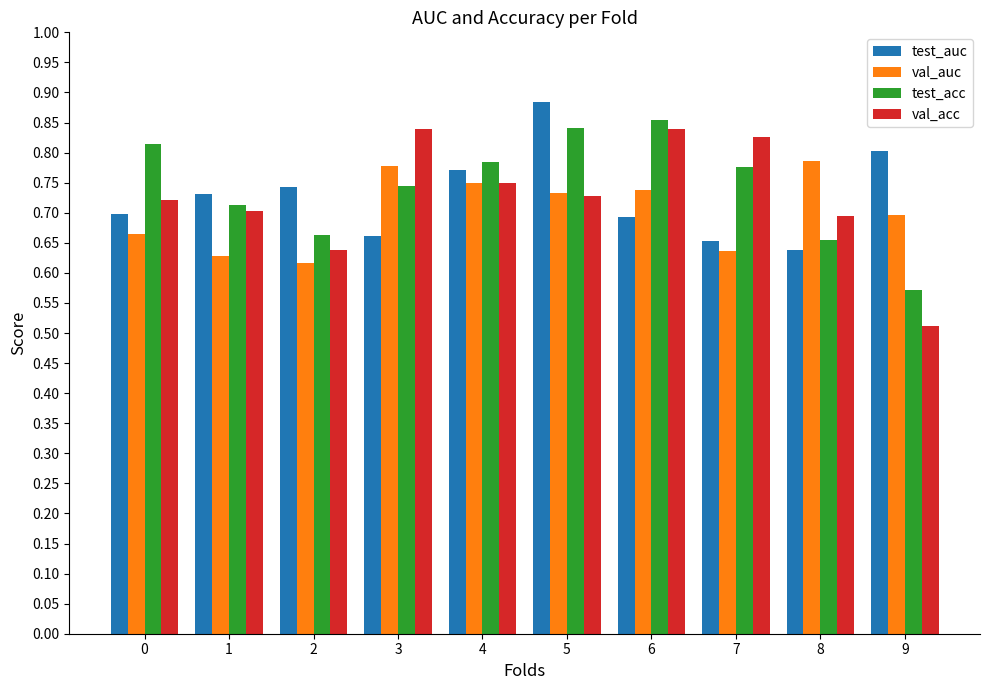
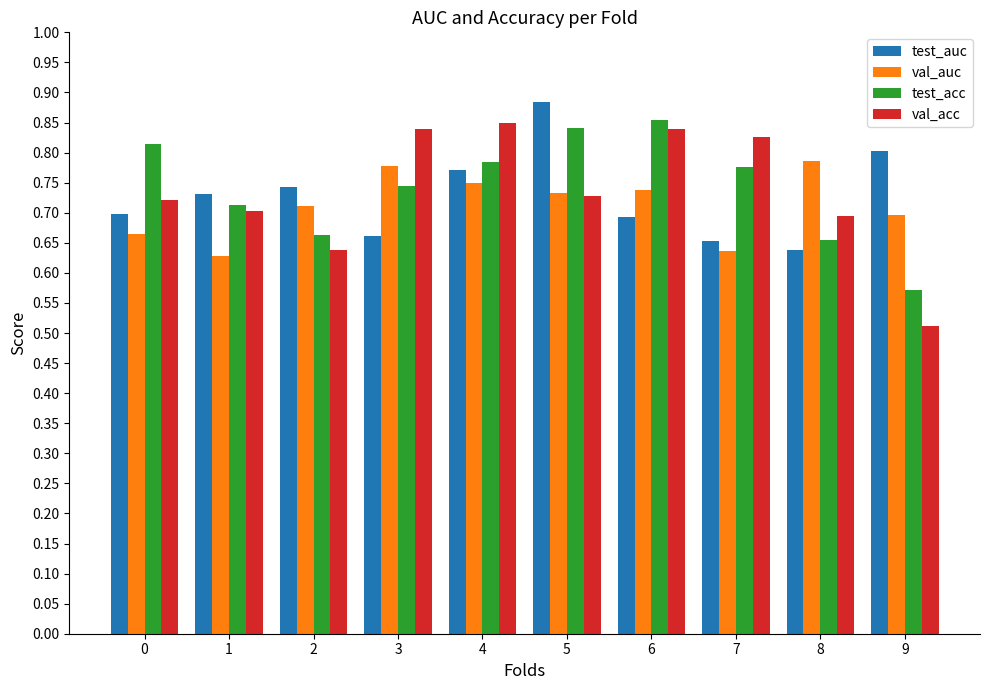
val_auc, 2: 0.62 -> 0.71
val_acc, 4: 0.75 -> 0.85
